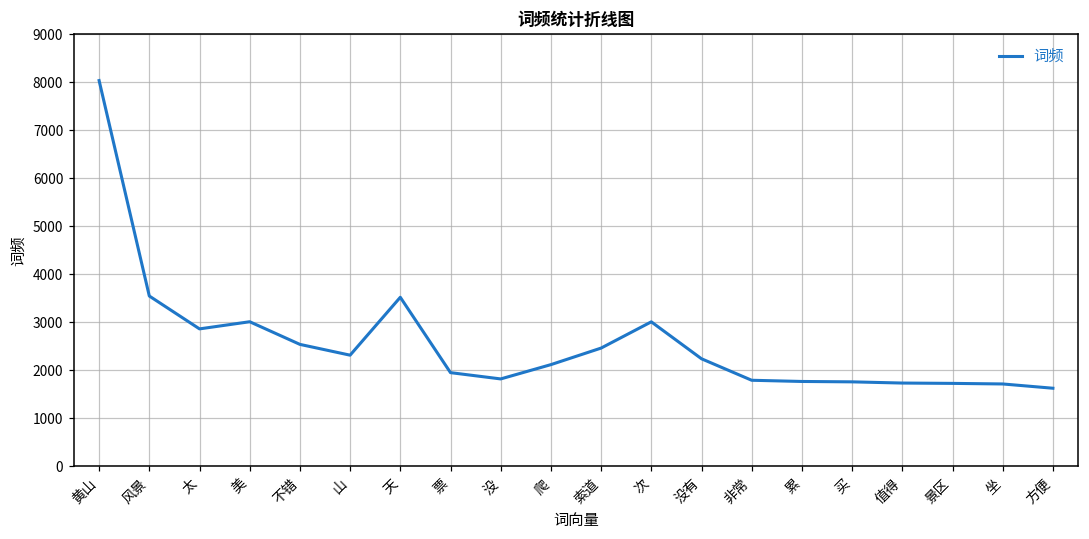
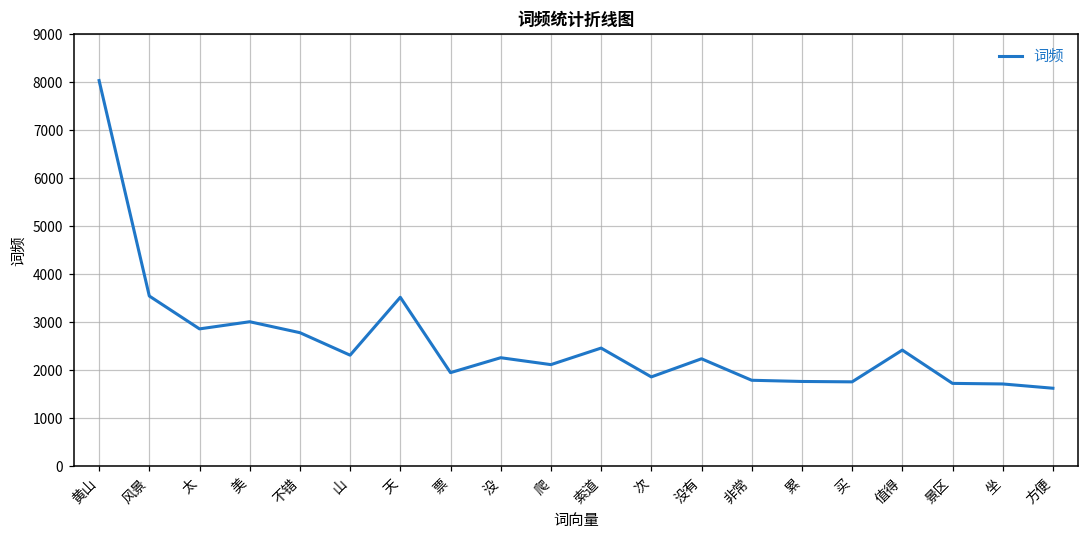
不错: 2500 -> 2800
没: 1800 -> 2300
次: 3000 -> 1900
值得: 1700 -> 2400
